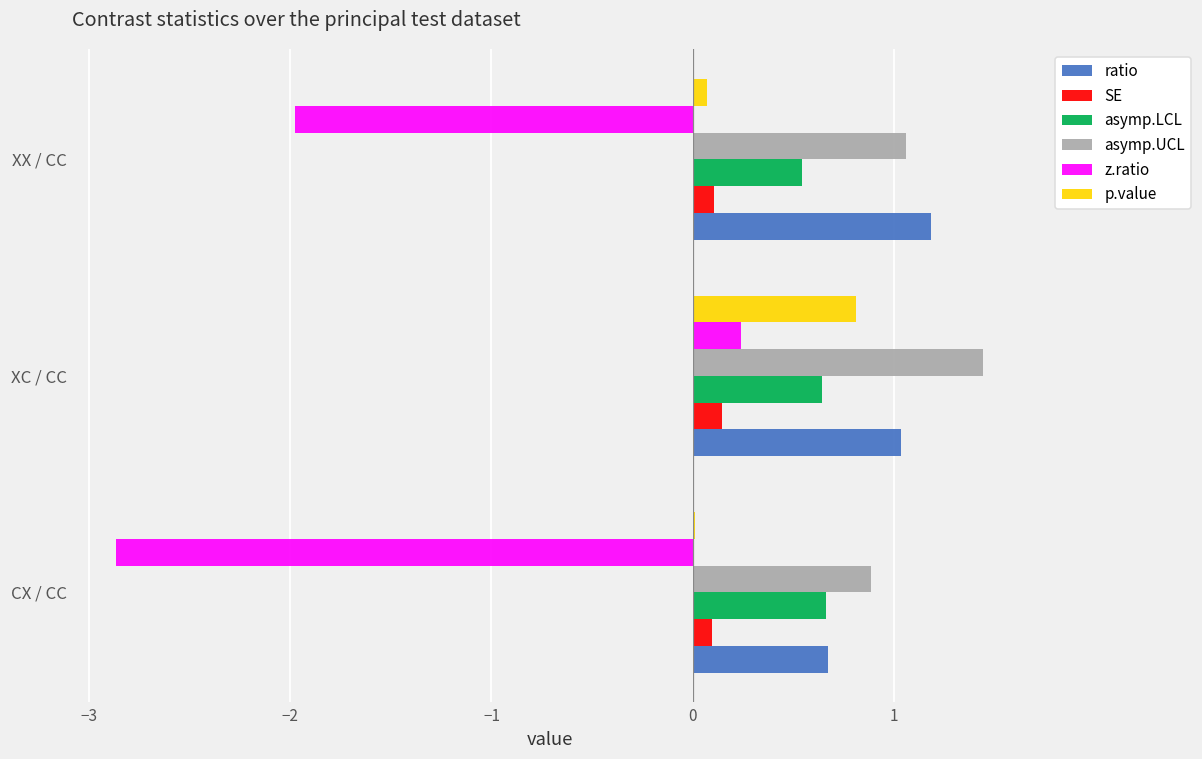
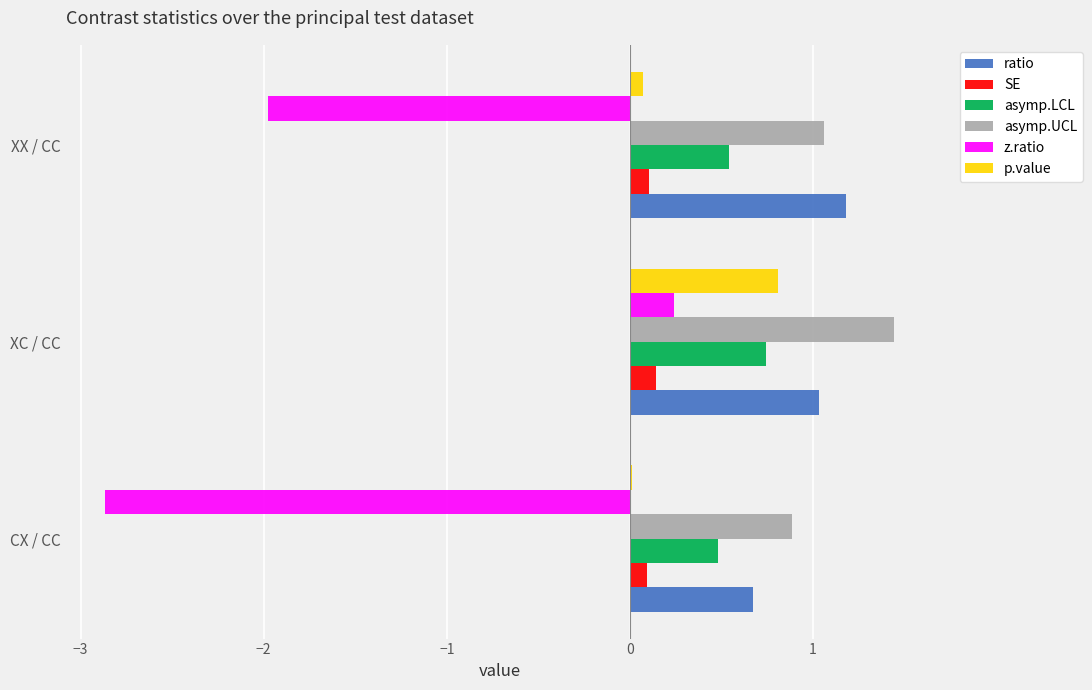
asymp.LCL, XC / CC: 0.64 -> 0.74
asymp.LCL, CX / CC: 0.66 -> 0.48
